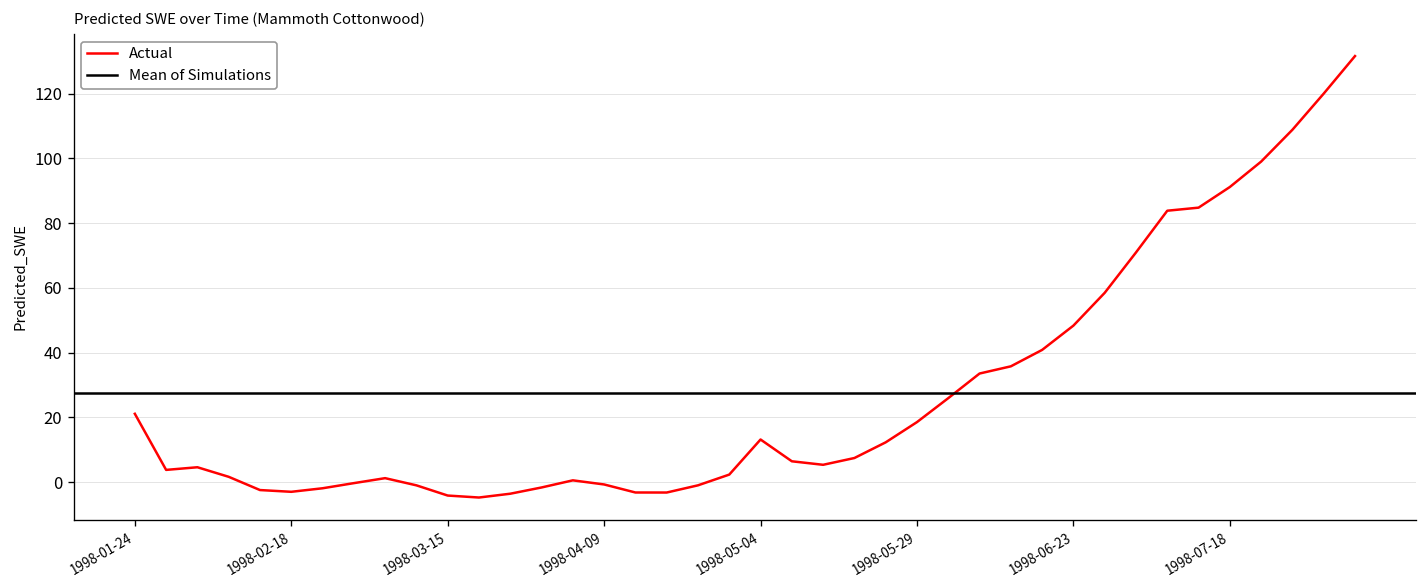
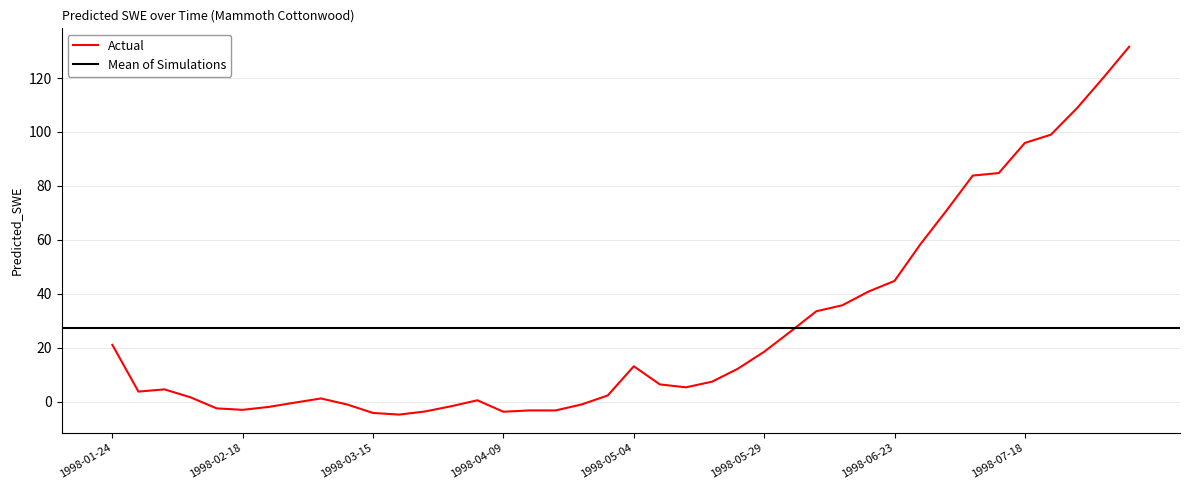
1998-04-09: -1 -> -4
1998-06-23: 48 -> 45
1998-07-18: 91 -> 96
